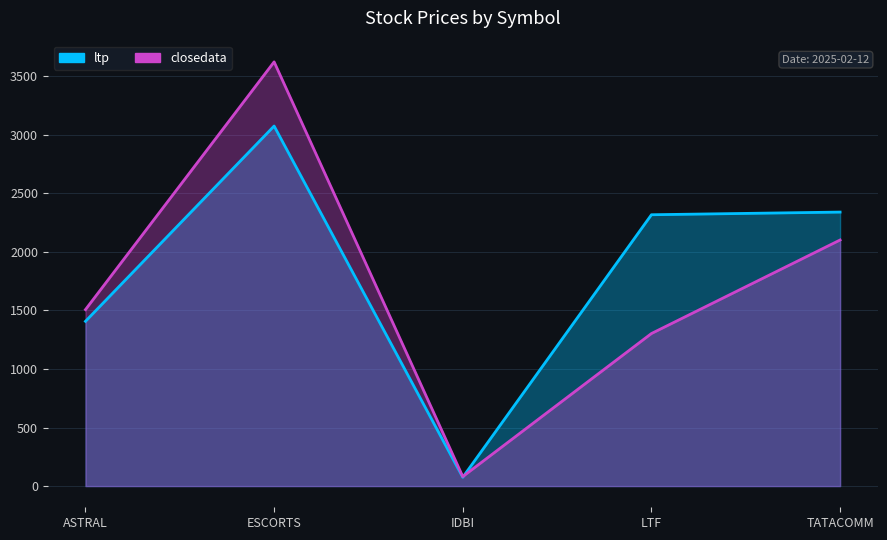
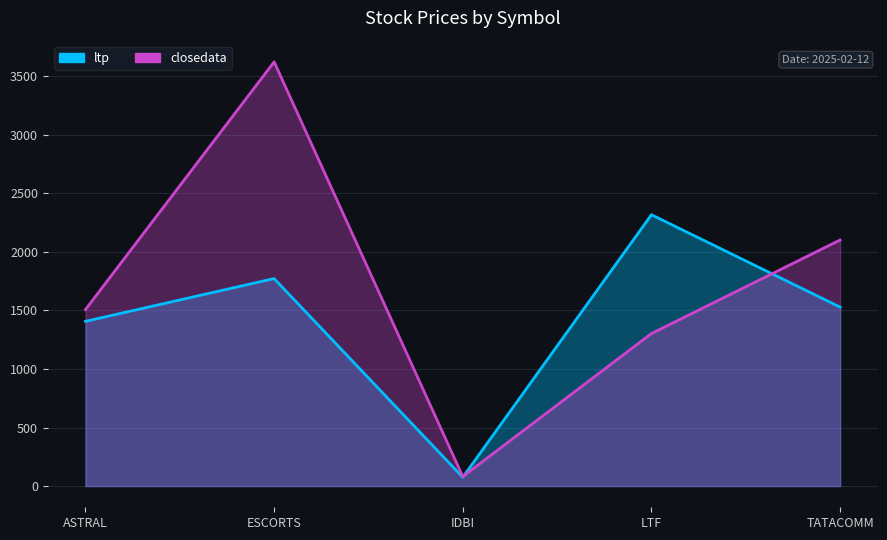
ltp, ESCORTS: 3080 -> 1770
ltp, TATACOMM: 2340 -> 1530
